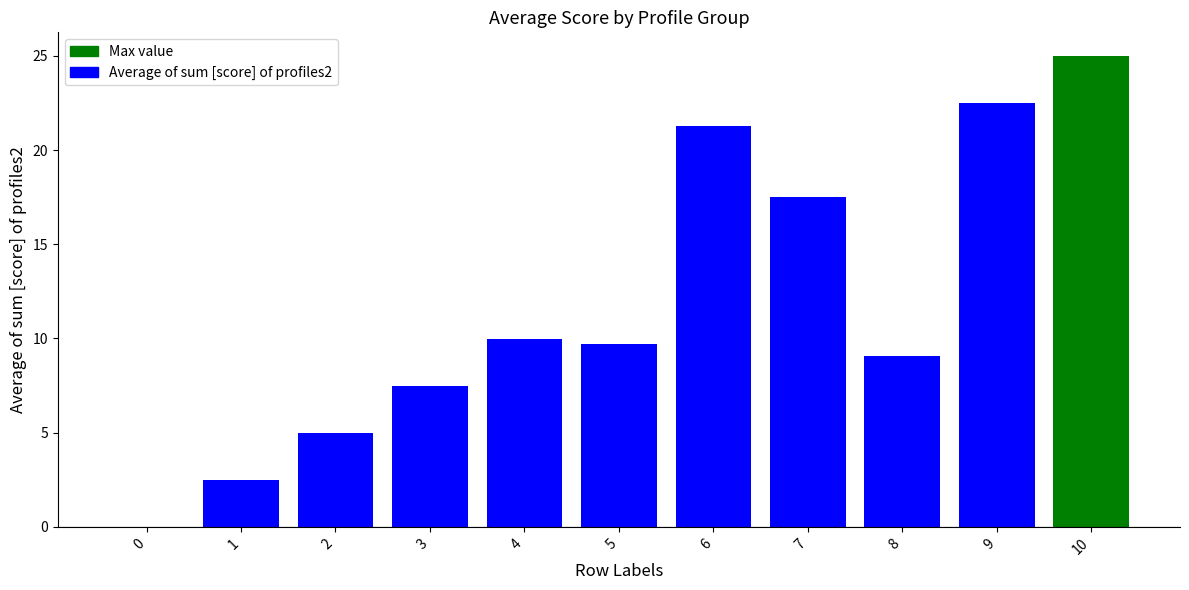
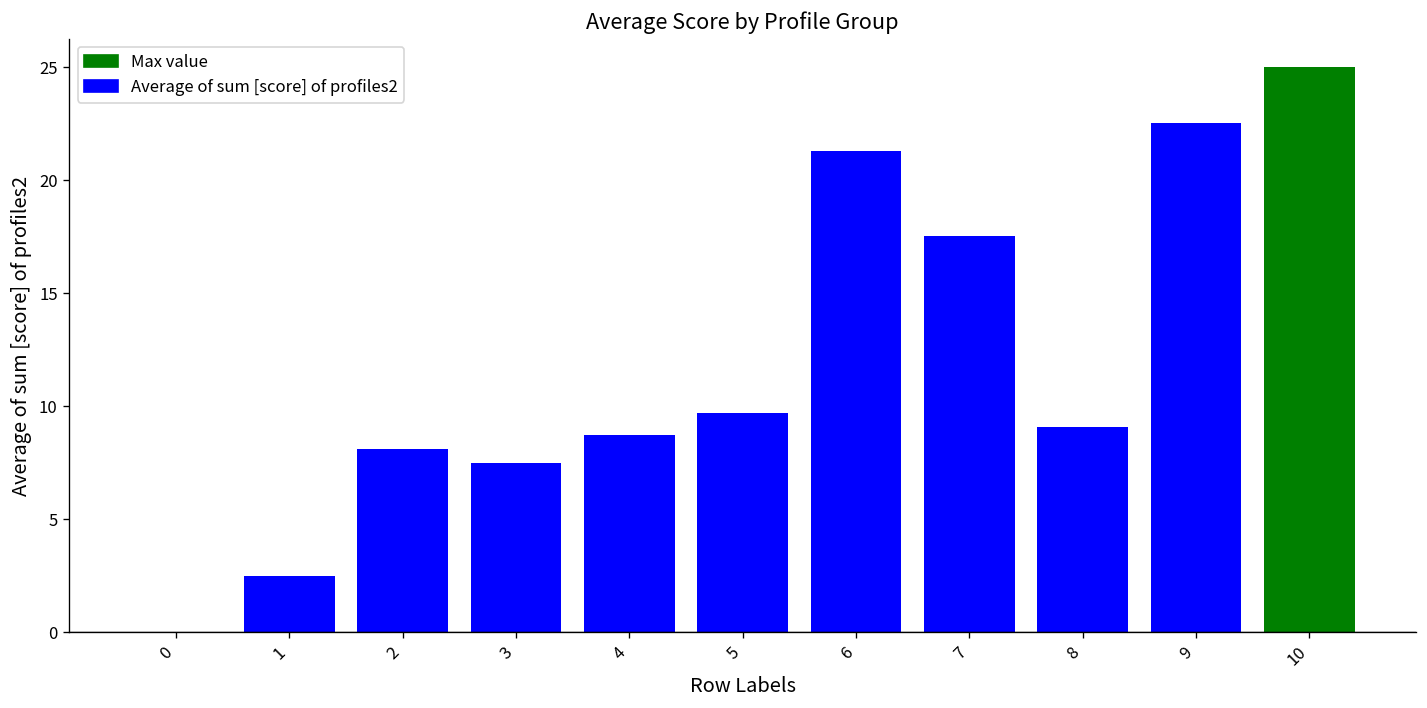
2: 5.0 -> 8.1
4: 10.0 -> 8.7
